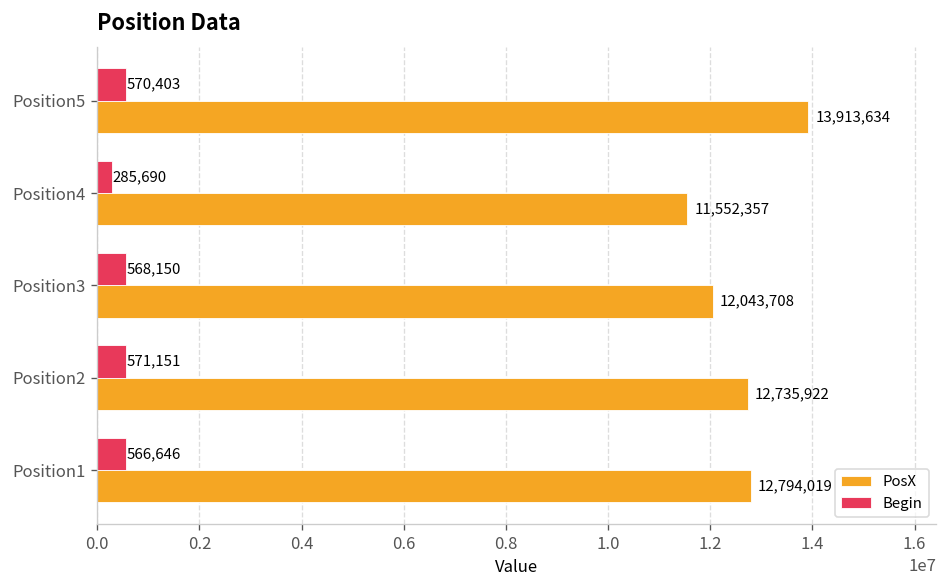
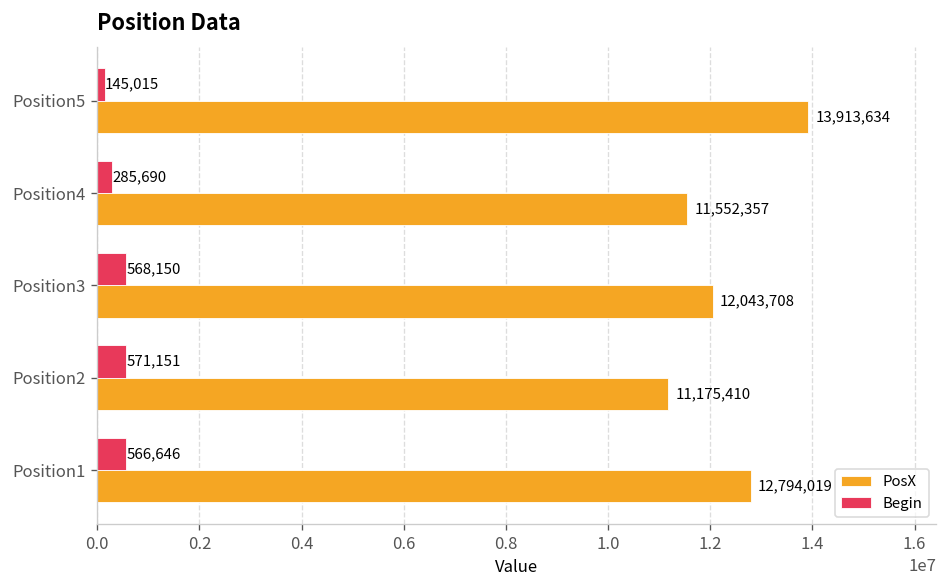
Begin, Position5: 570,403 -> 145,015
PosX, Position2: 12,735,922 -> 11,175,410
